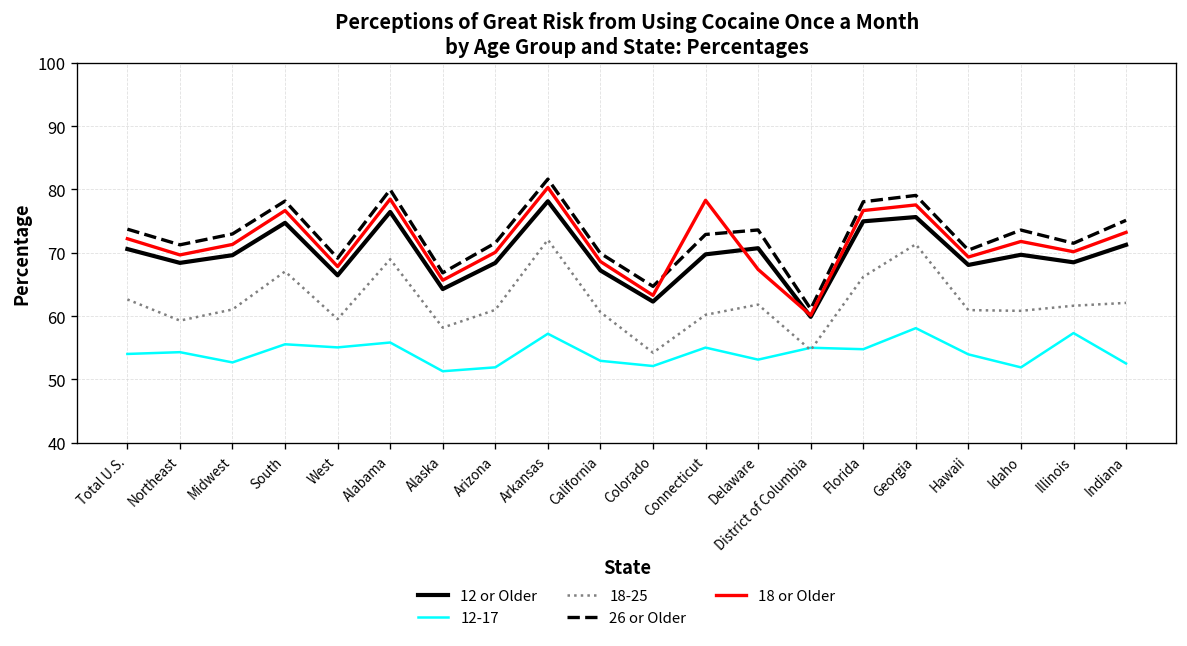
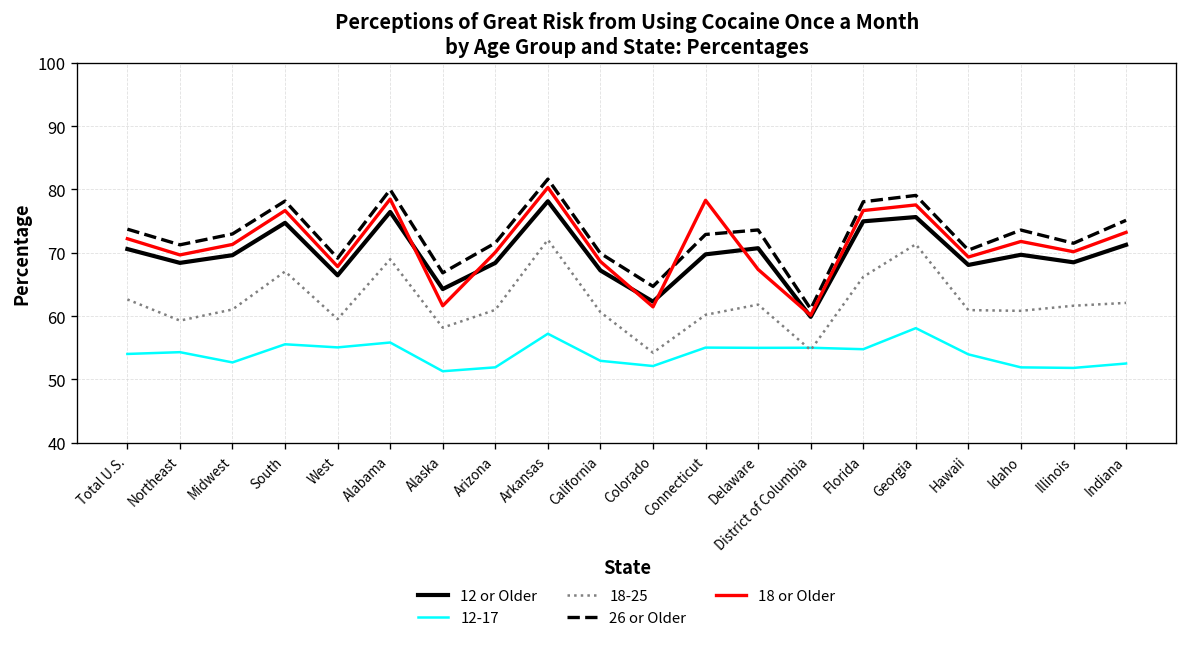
18 or Older, Alaska: 66 -> 62
18 or Older, Colorado: 63 -> 61
12-17, Delaware: 53 -> 55
12-17, Illinois: 57 -> 52
